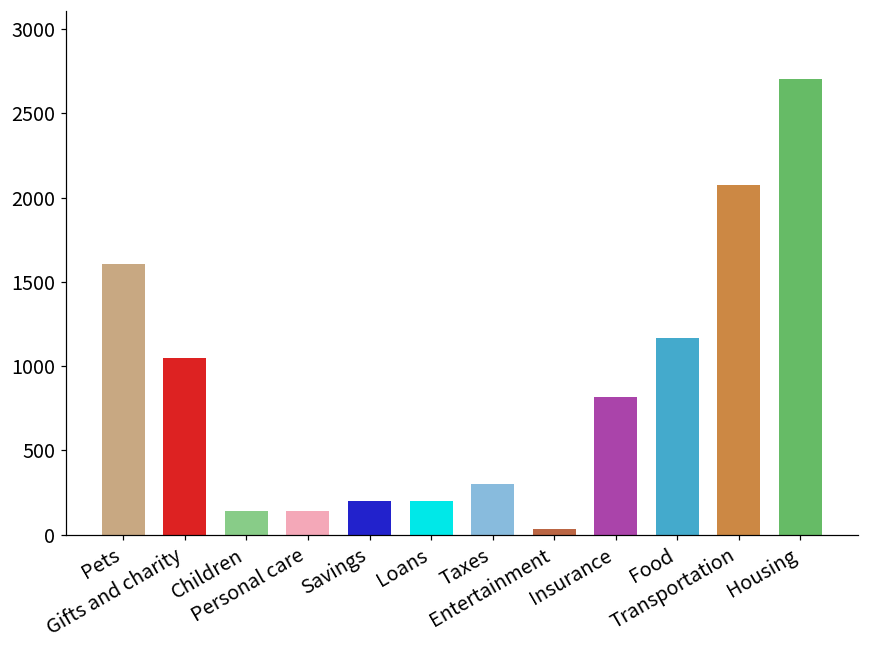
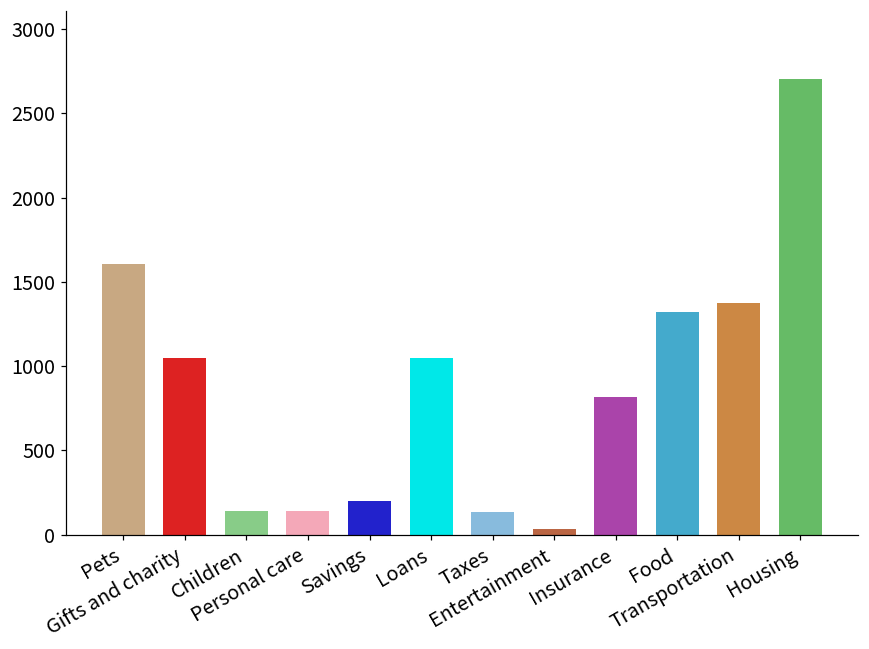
Loans: 200 -> 1050
Taxes: 300 -> 130
Food: 1170 -> 1320
Transportation: 2080 -> 1380
